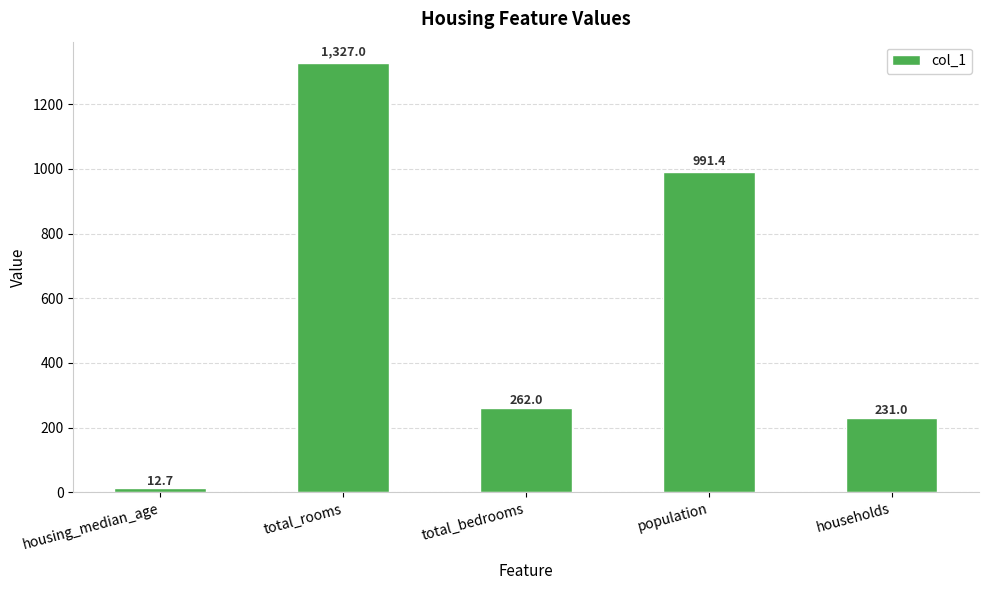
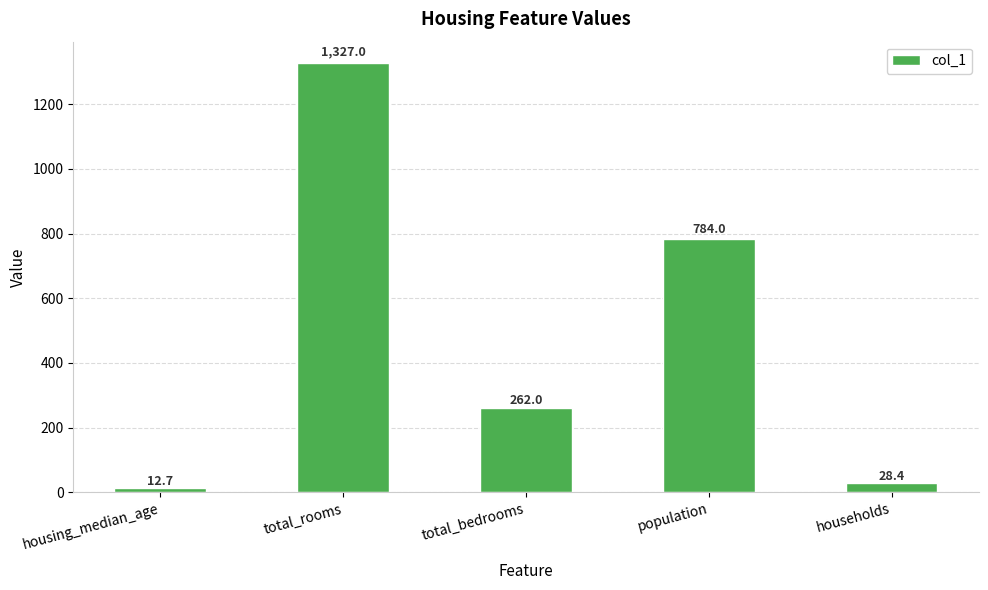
population: 991.4 -> 784.0
households: 231.0 -> 28.4
